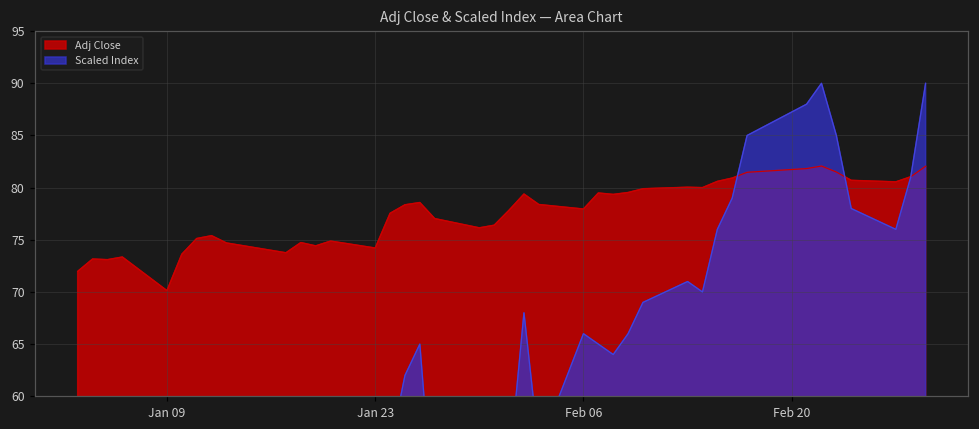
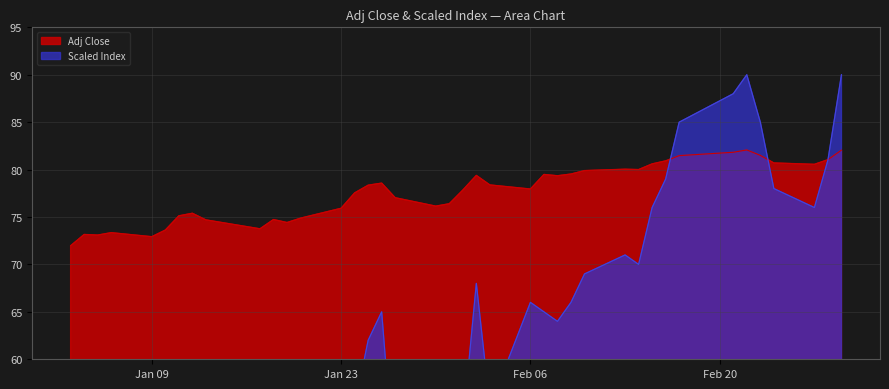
Adj Close, Jan 09: 70 -> 73
Adj Close, Jan 23: 74 -> 76
